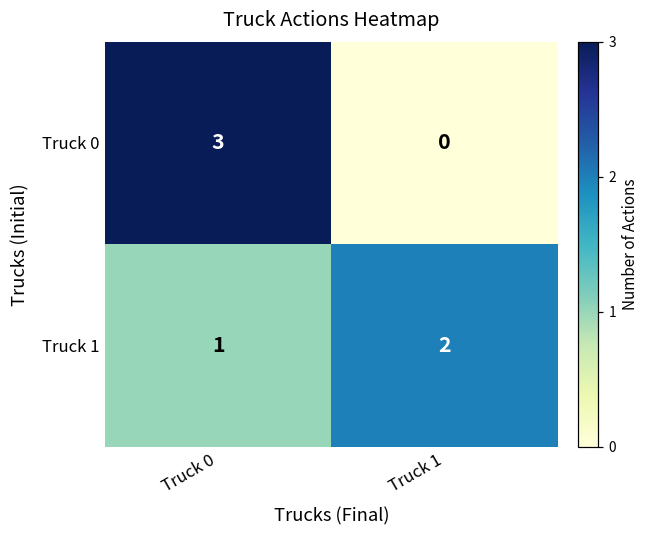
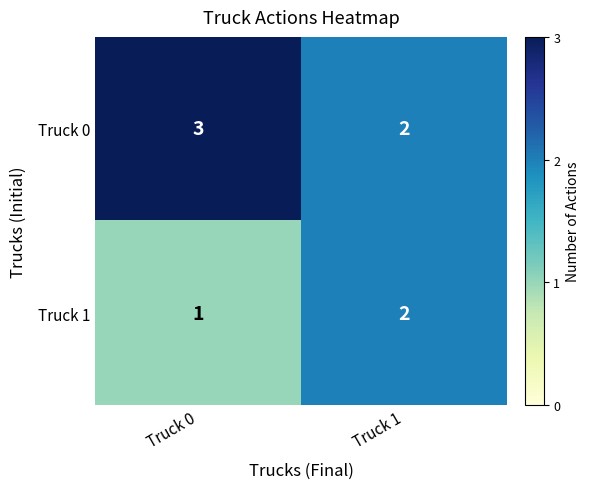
Truck 0, Truck 1: 0 -> 2
